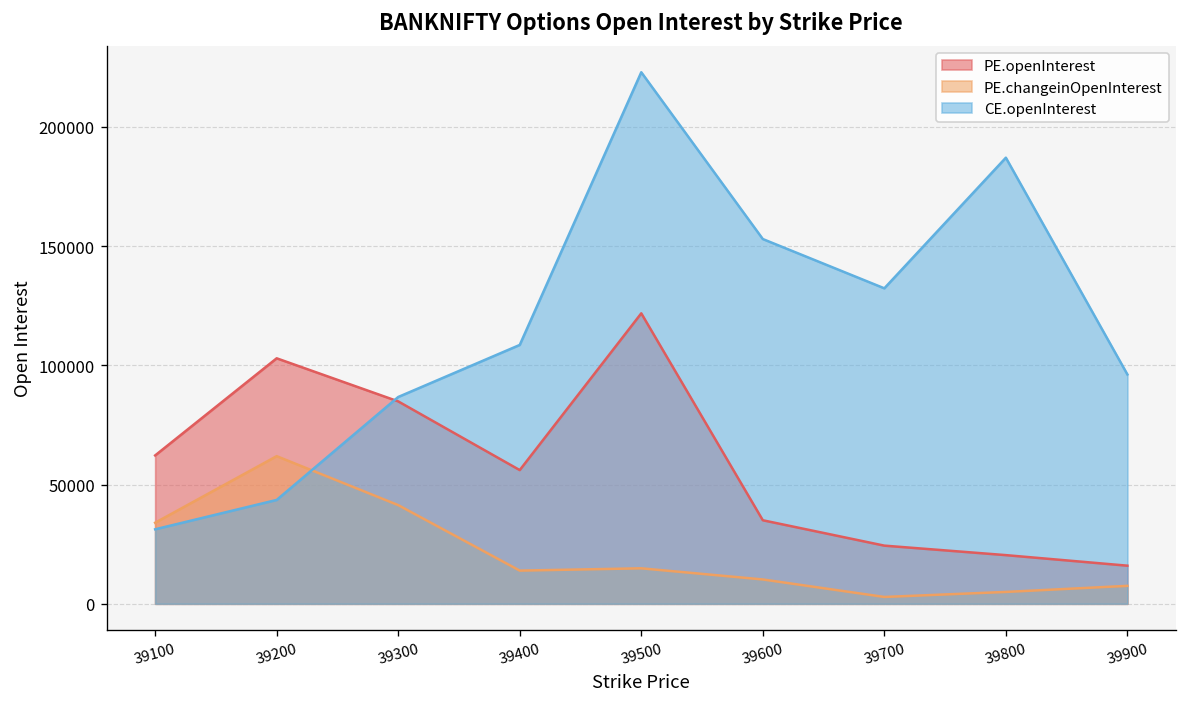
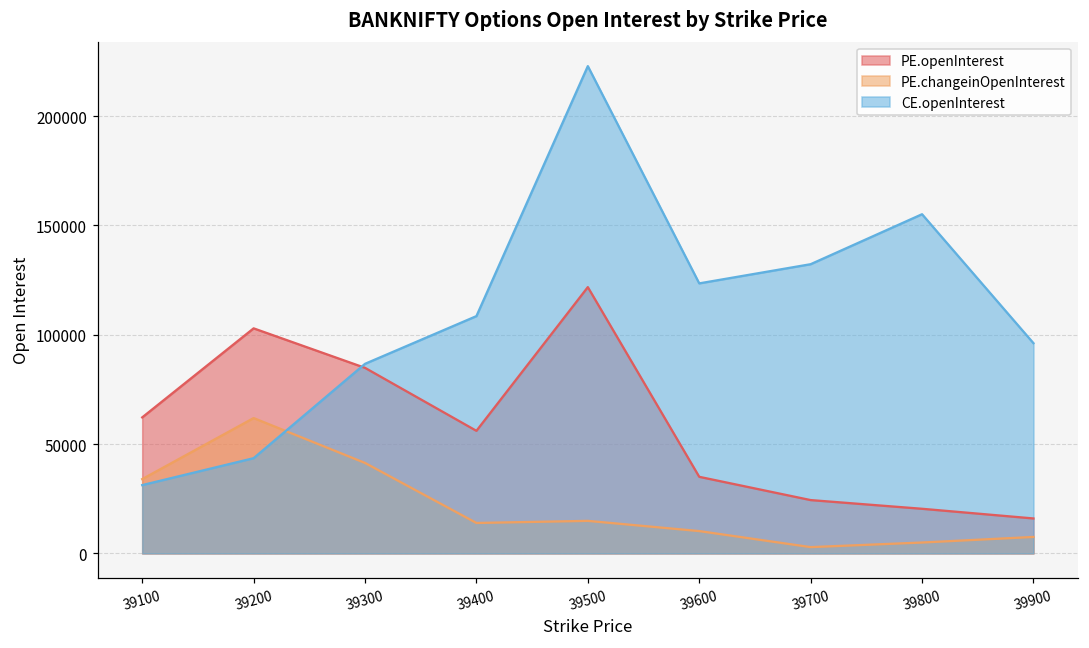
CE.openInterest, 39600: 153000 -> 124000
CE.openInterest, 39800: 187000 -> 155000
